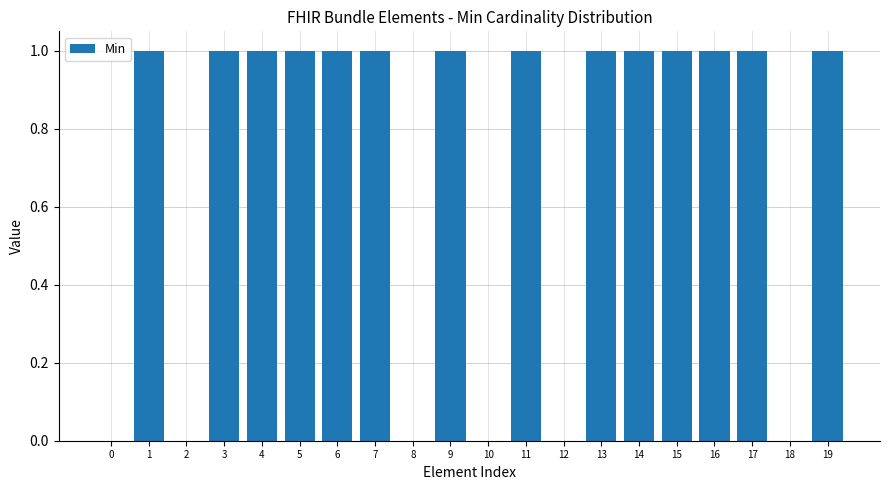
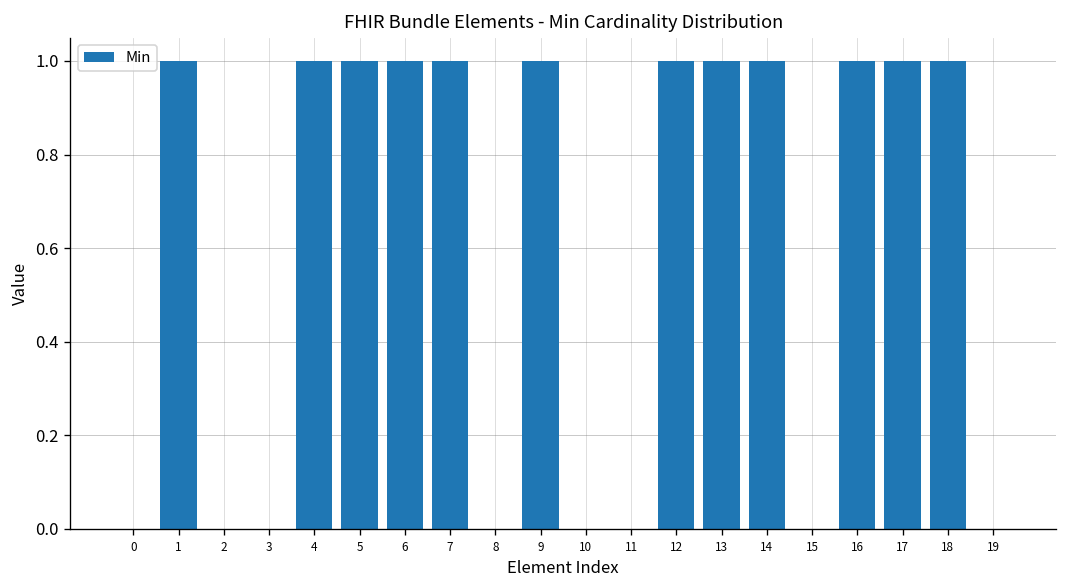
3: 1 -> 0
11: 1 -> 0
12: 0 -> 1
15: 1 -> 0
18: 0 -> 1
19: 1 -> 0
